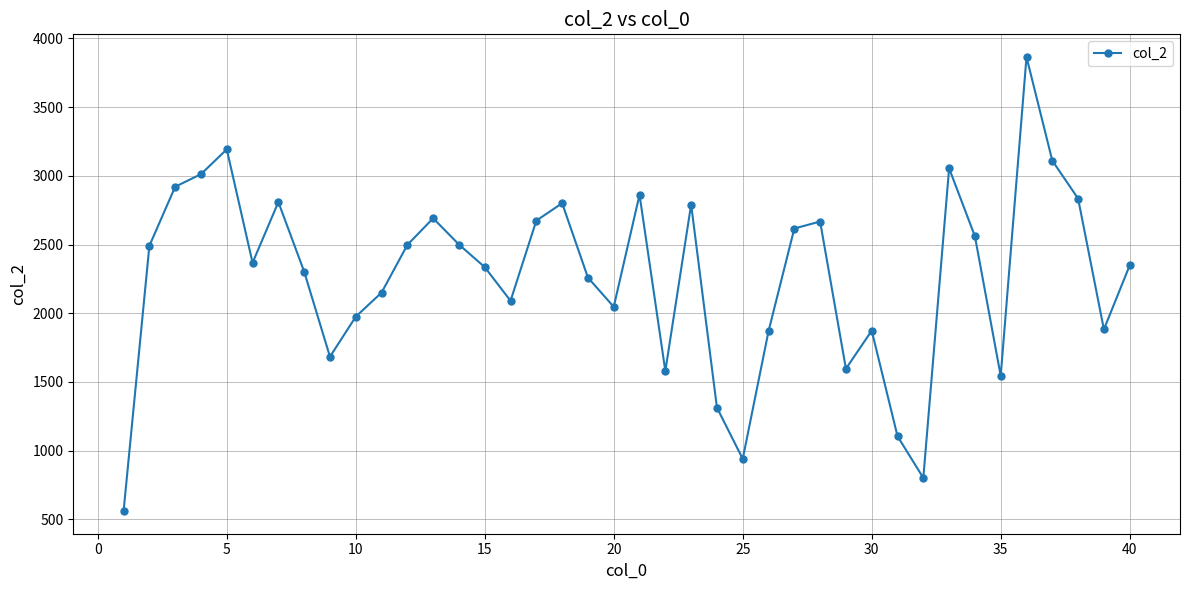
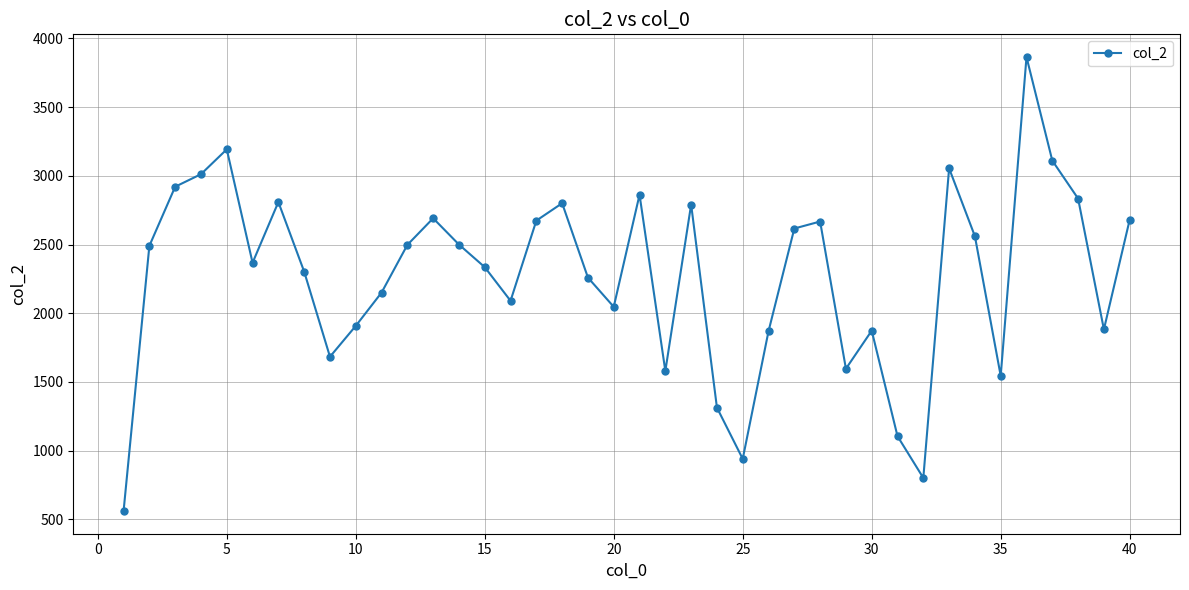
10: 1970 -> 1910
40: 2350 -> 2680
